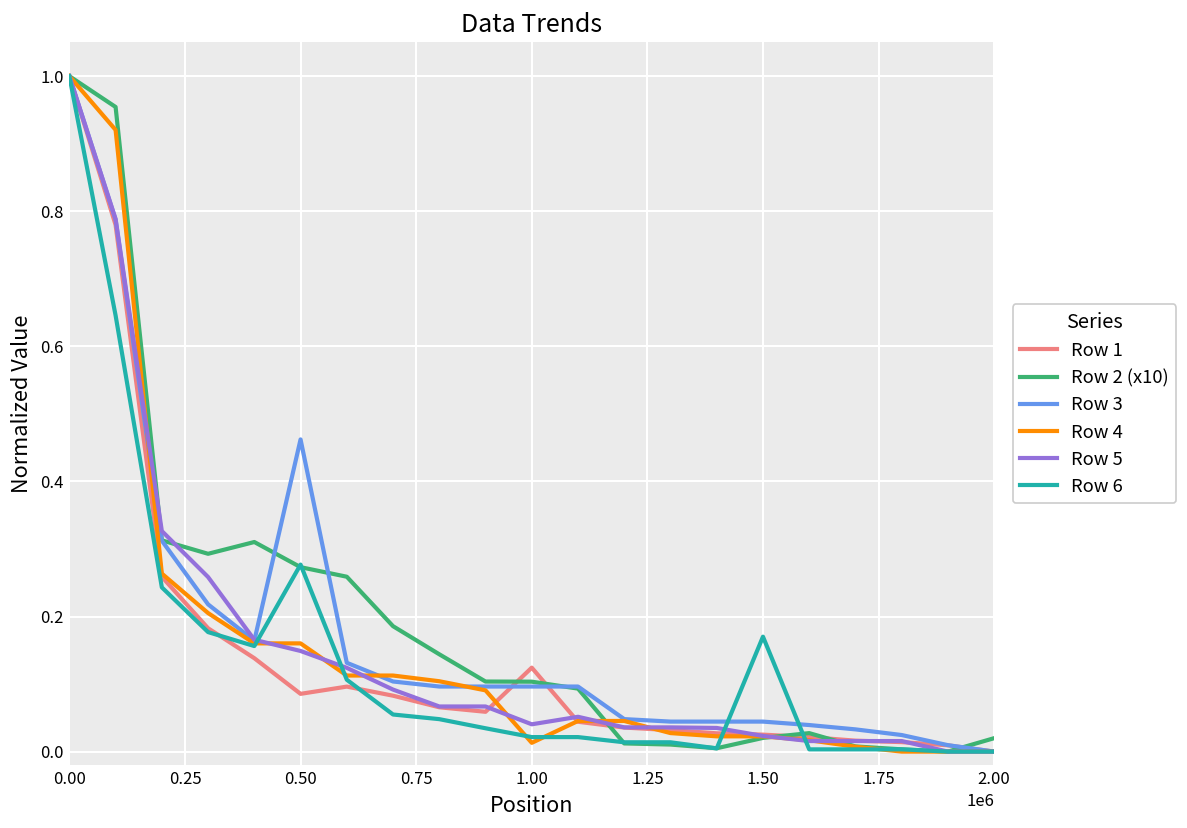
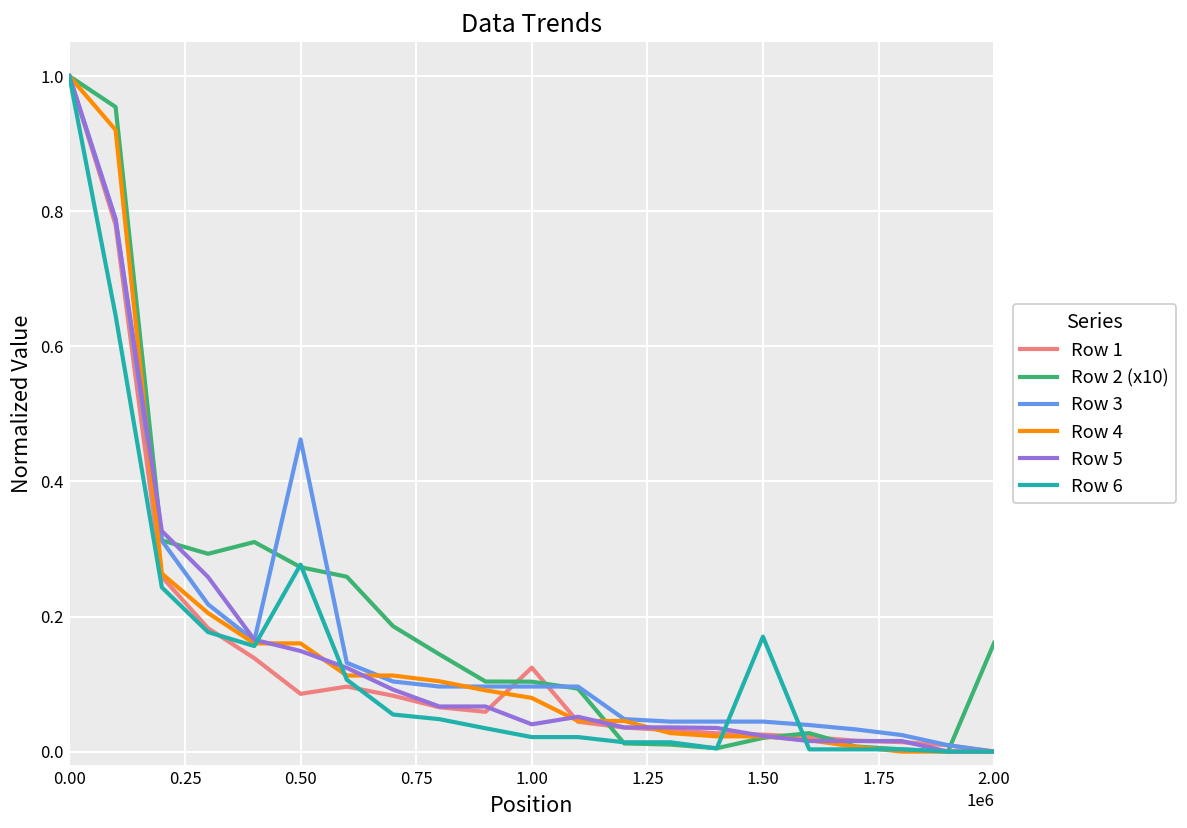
Row 4, 1.00: 0.01 -> 0.08
Row 2 (x10), 2.00: 0.02 -> 0.16
